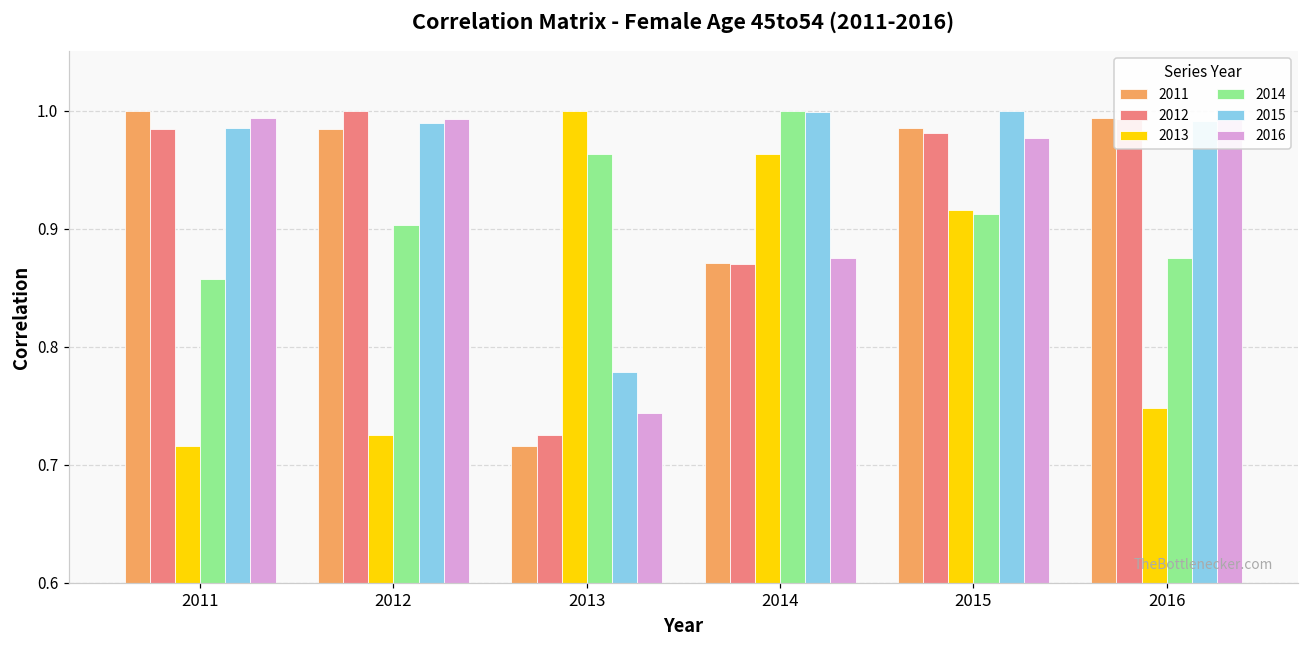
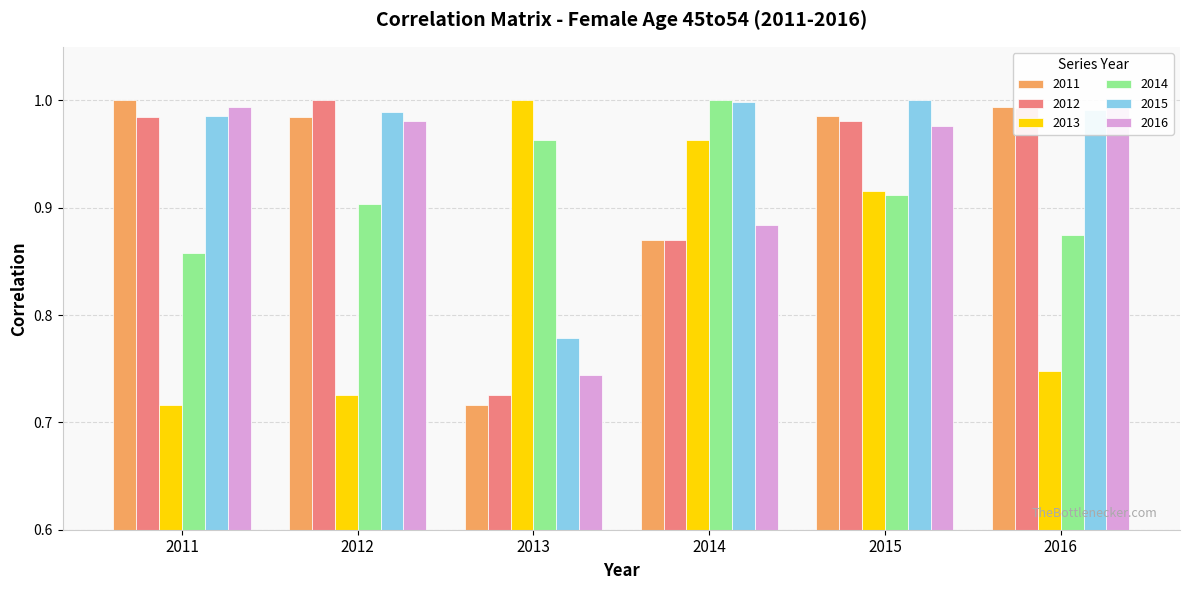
2016, 2012: 0.993 -> 0.981
2016, 2014: 0.875 -> 0.884
